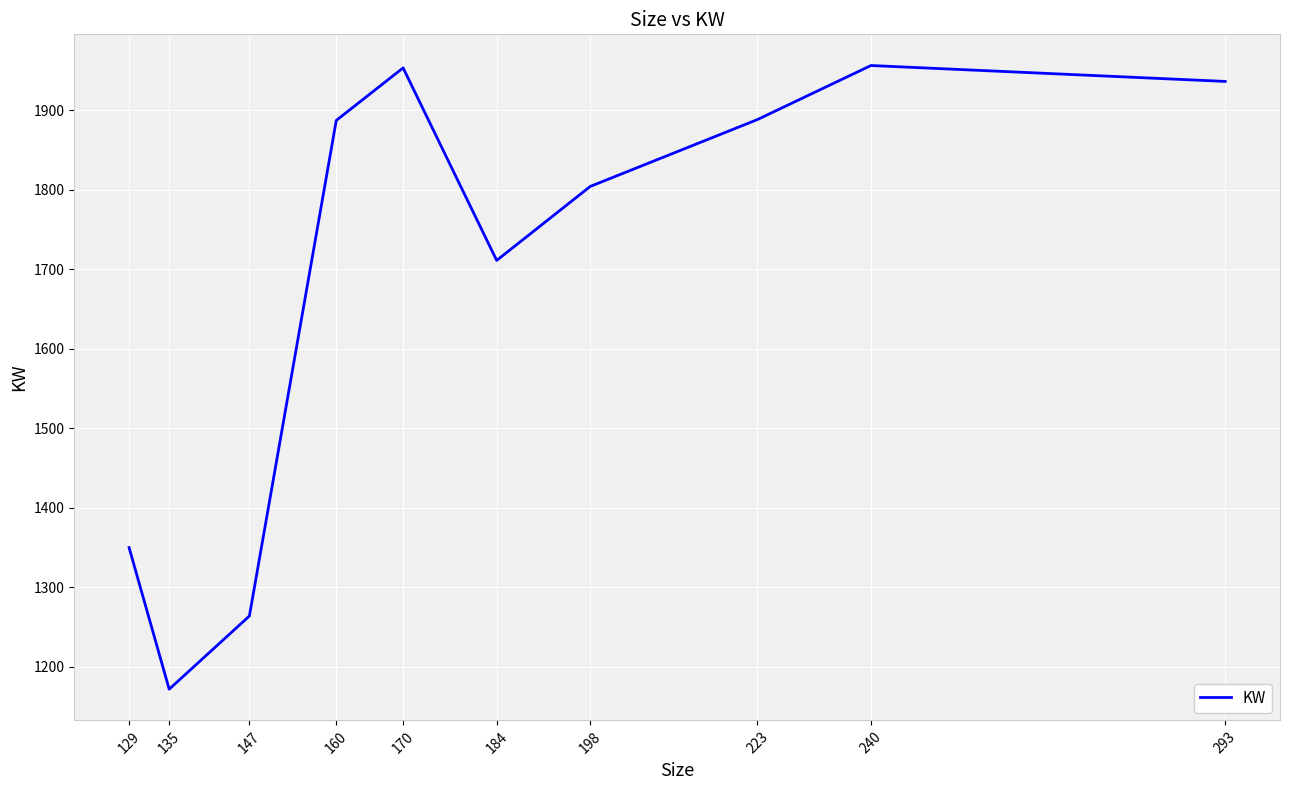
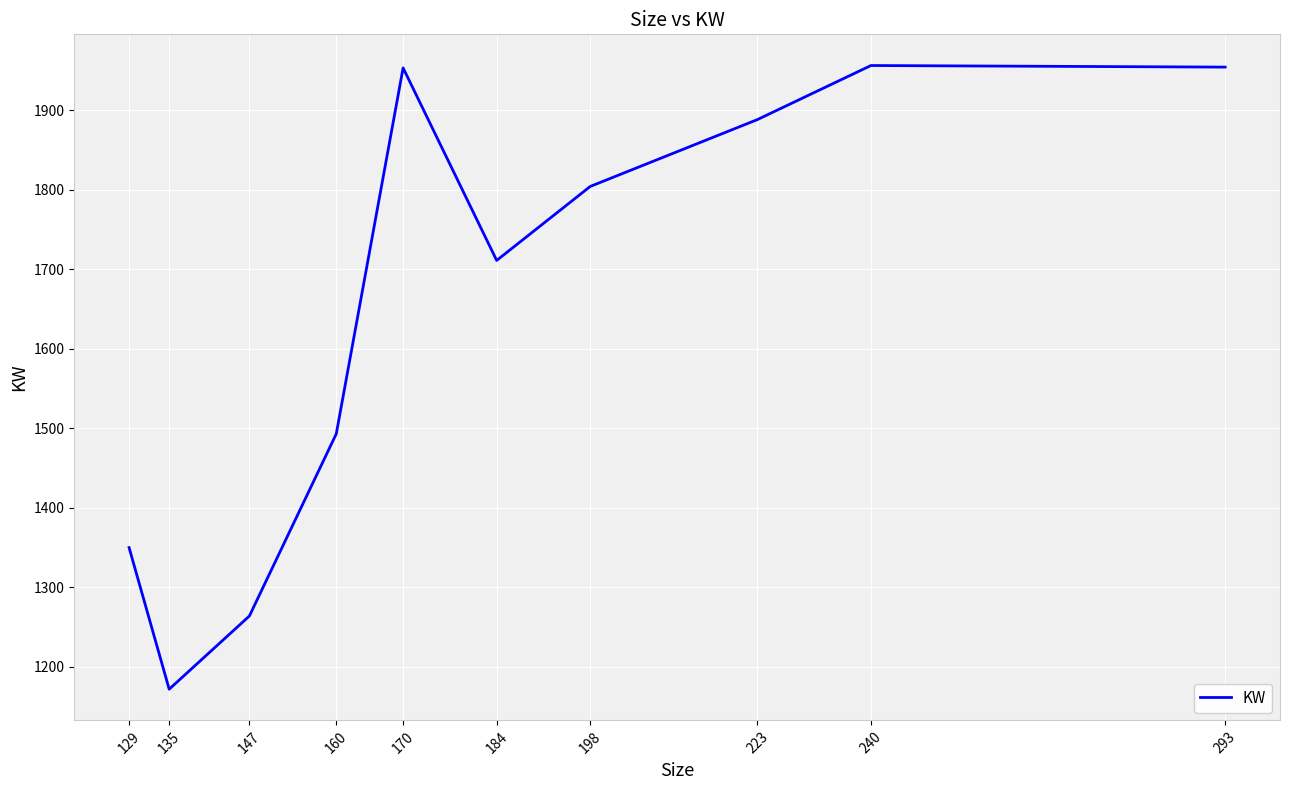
160: 1890 -> 1490
293: 1940 -> 1950
